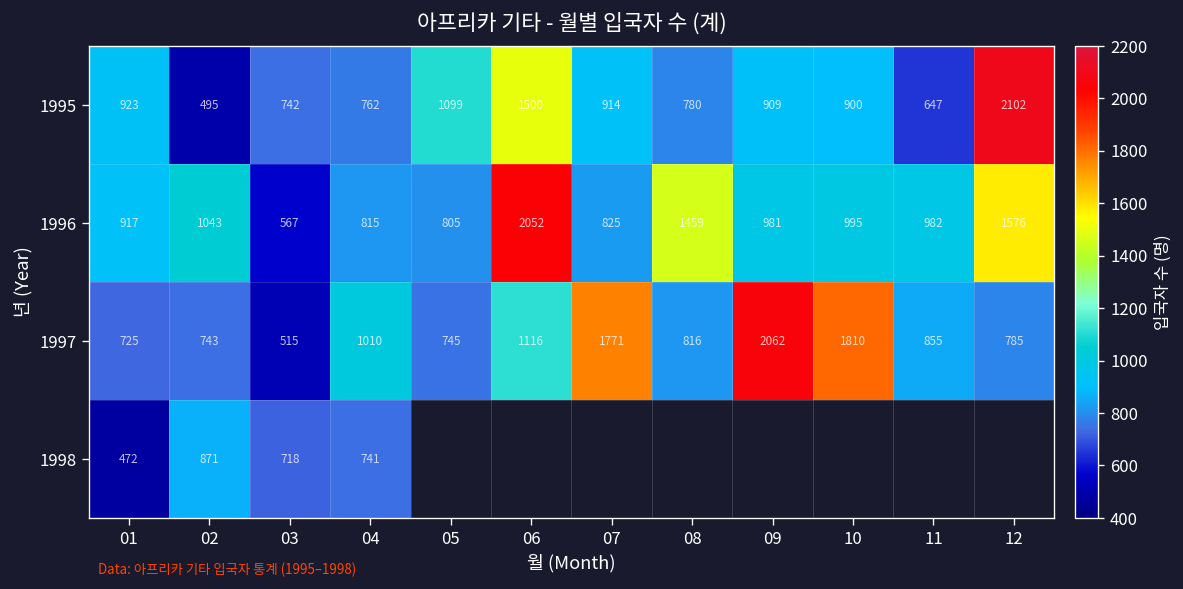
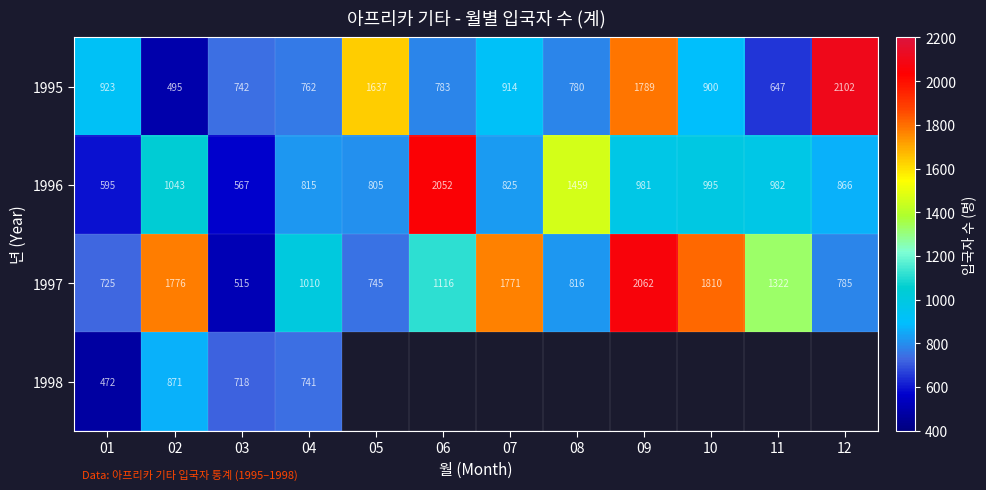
1995, 05: 1099 -> 1637
1995, 06: 1500 -> 783
1995, 09: 909 -> 1789
1996, 01: 917 -> 595
1996, 12: 1576 -> 866
1997, 02: 743 -> 1776
1997, 11: 855 -> 1322
